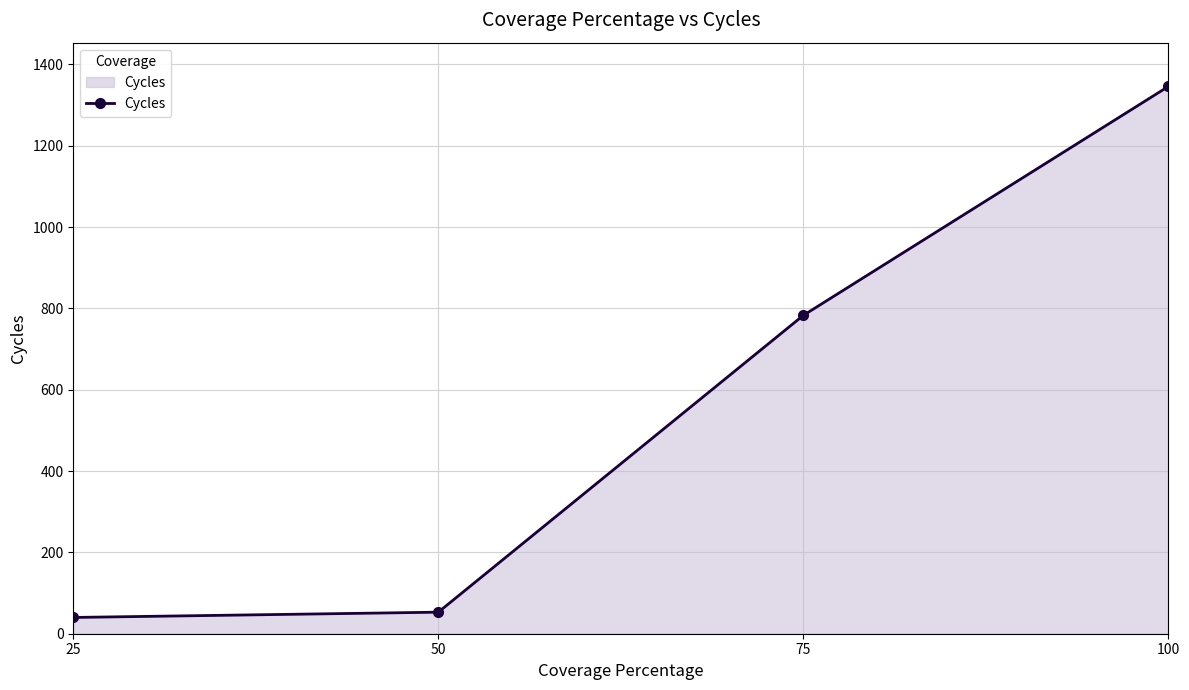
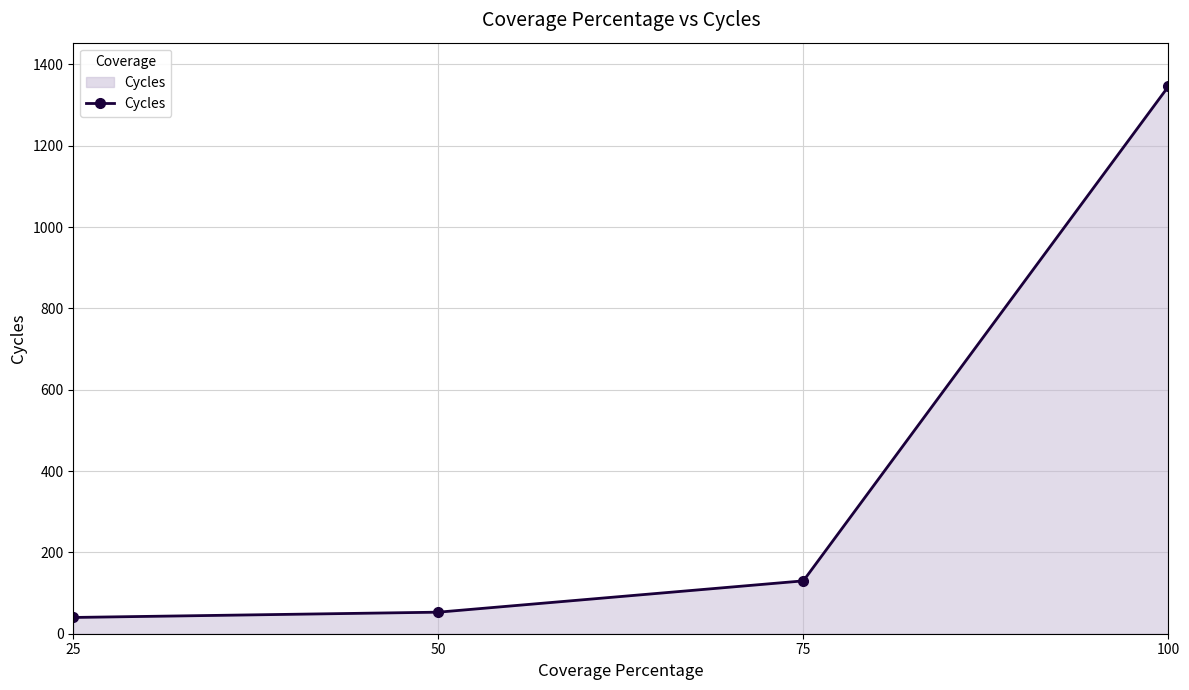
75: 780 -> 130
